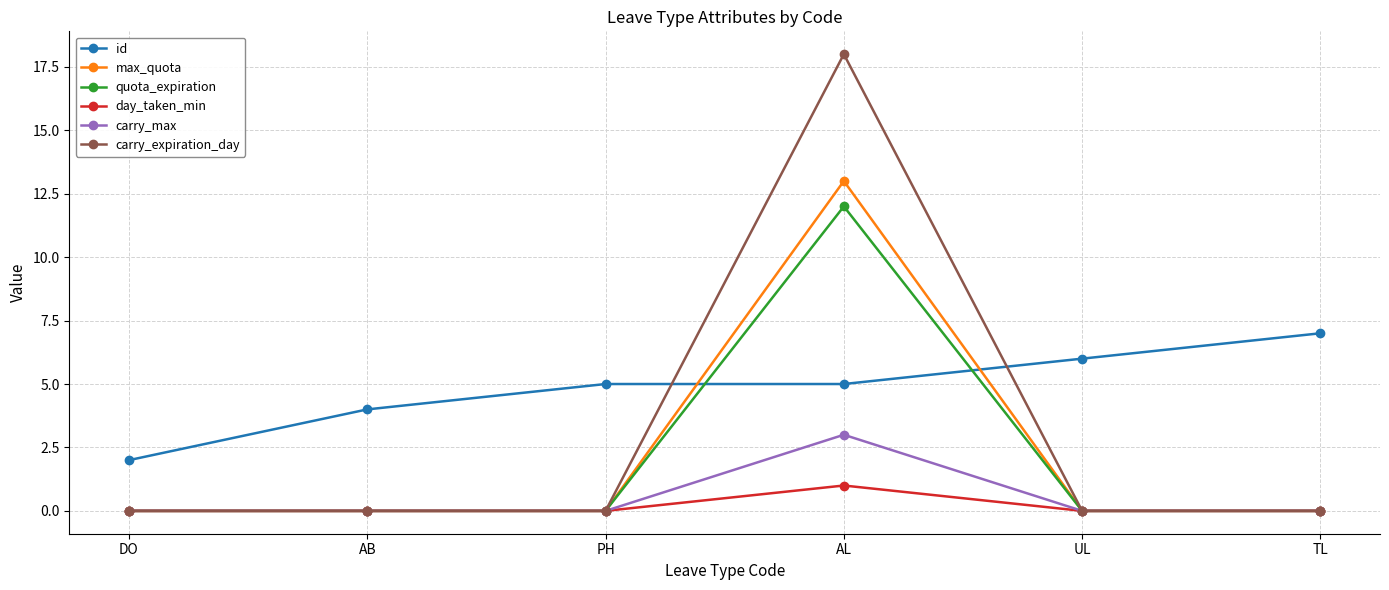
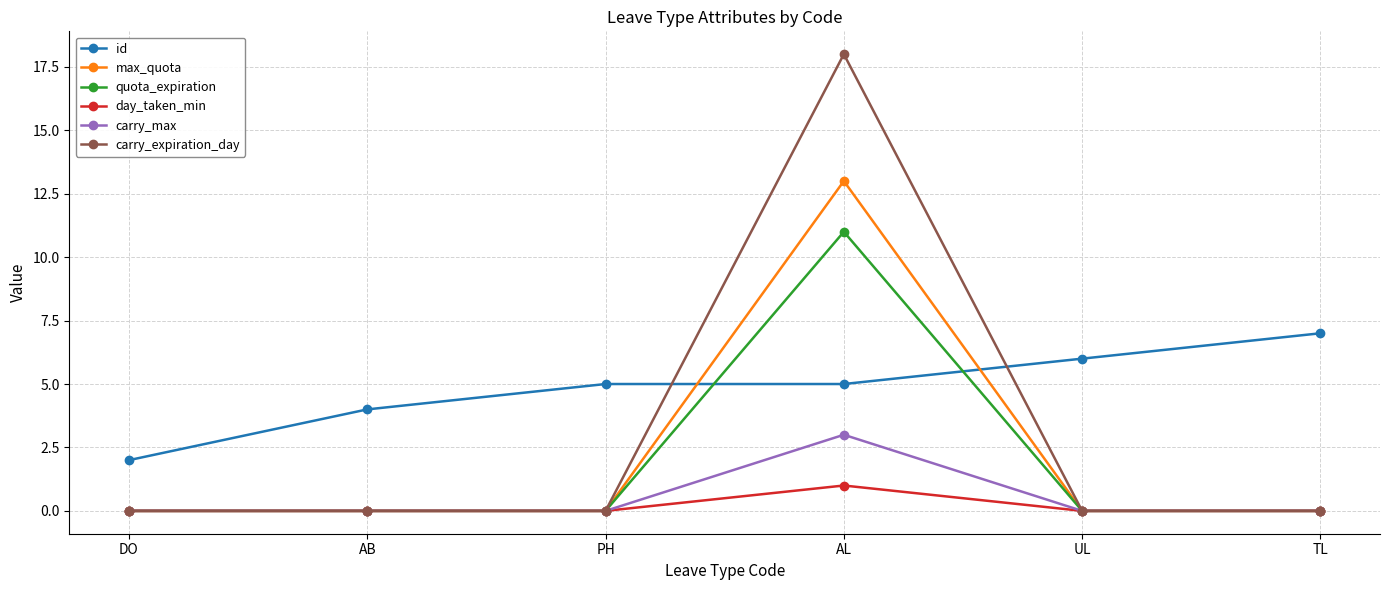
quota_expiration, AL: 12 -> 11
